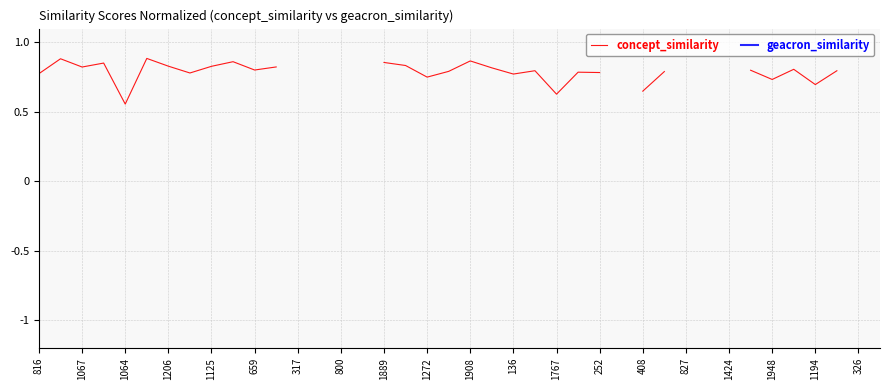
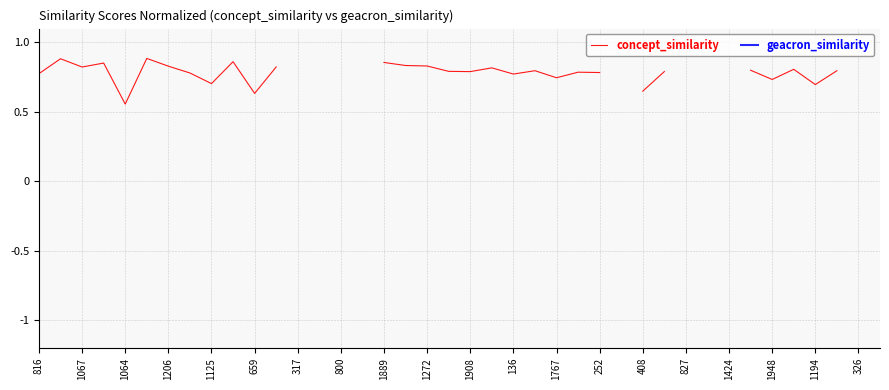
1125: 0.83 -> 0.70
659: 0.80 -> 0.63
1272: 0.75 -> 0.83
1908: 0.87 -> 0.79
1767: 0.63 -> 0.75
